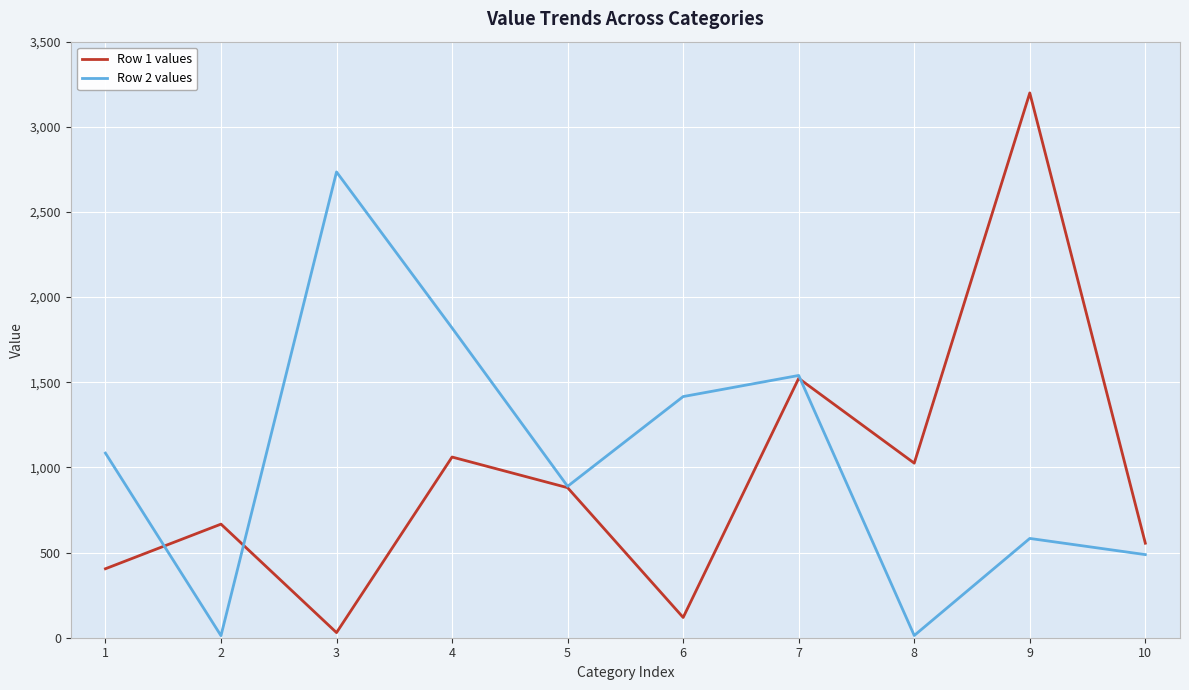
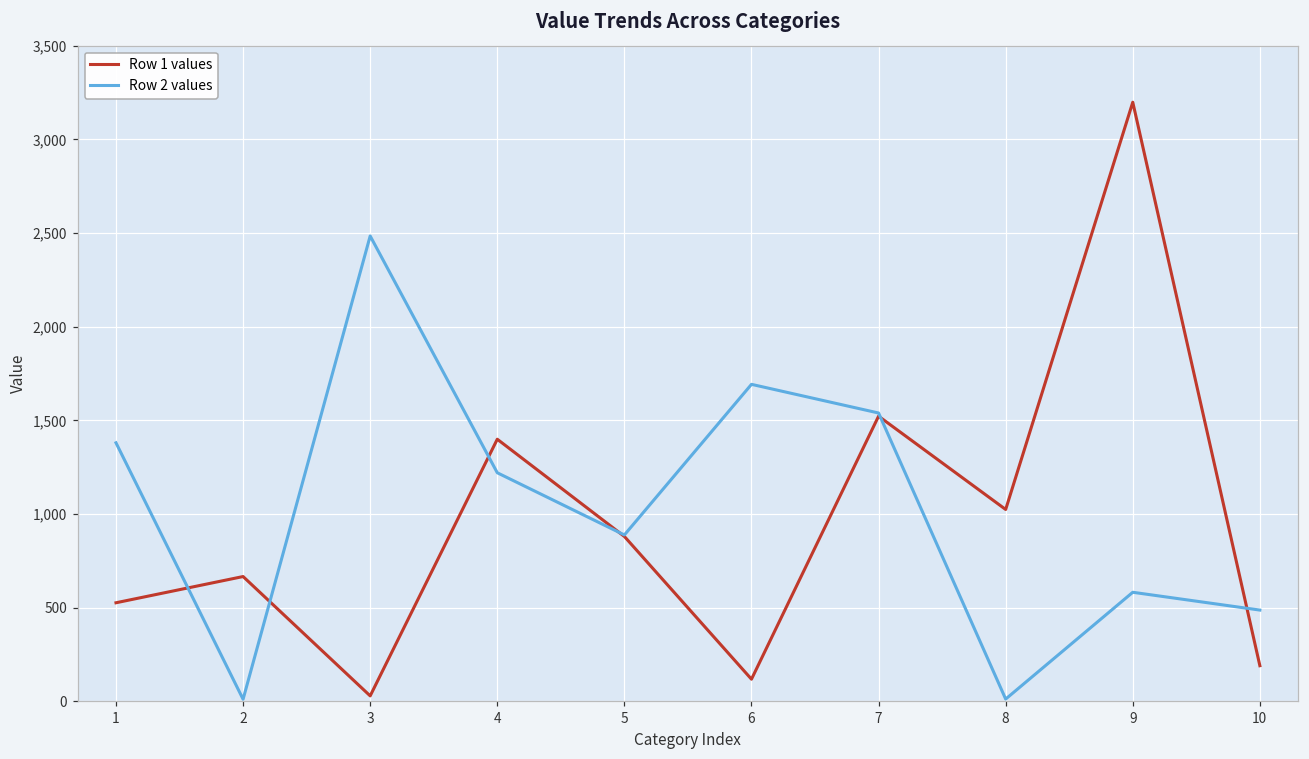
Row 1 values, 1: 410 -> 530
Row 2 values, 1: 1,080 -> 1,380
Row 2 values, 3: 2,740 -> 2,490
Row 1 values, 4: 1,060 -> 1,400
Row 2 values, 4: 1,820 -> 1,220
Row 2 values, 6: 1,420 -> 1,690
Row 1 values, 10: 560 -> 190
